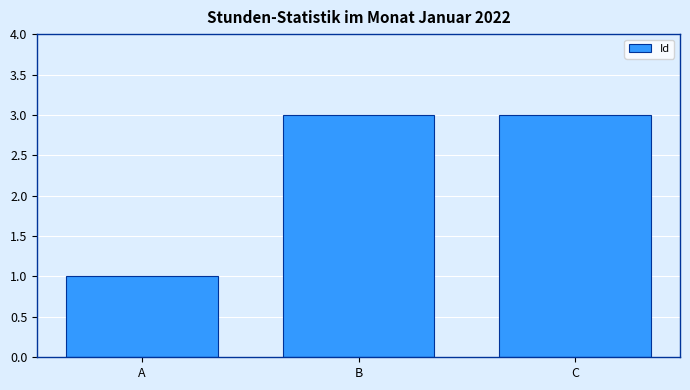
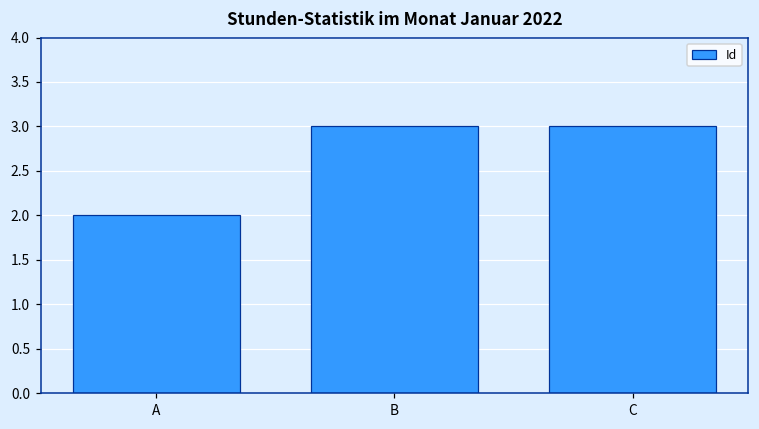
A: 1 -> 2
